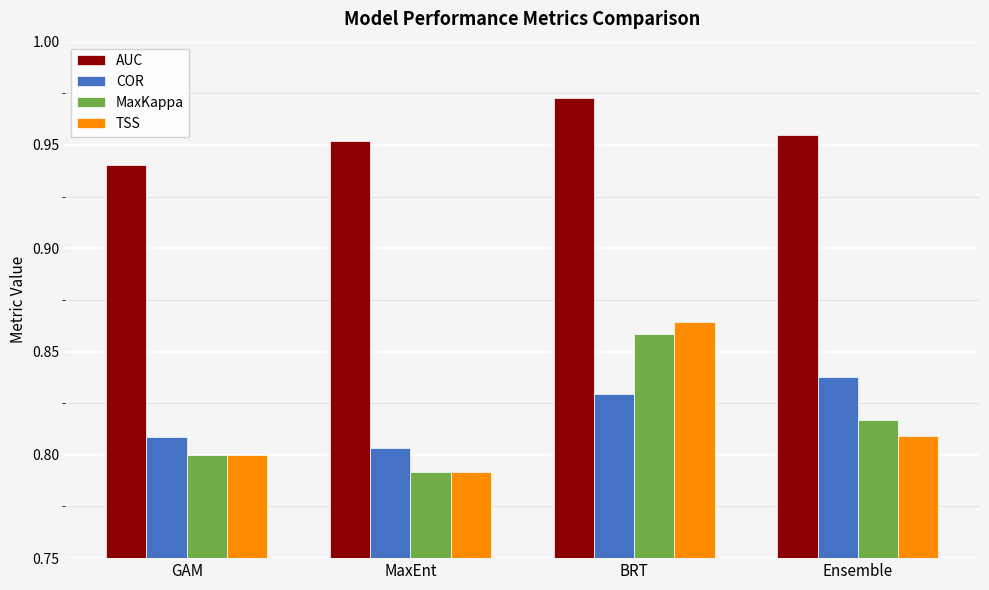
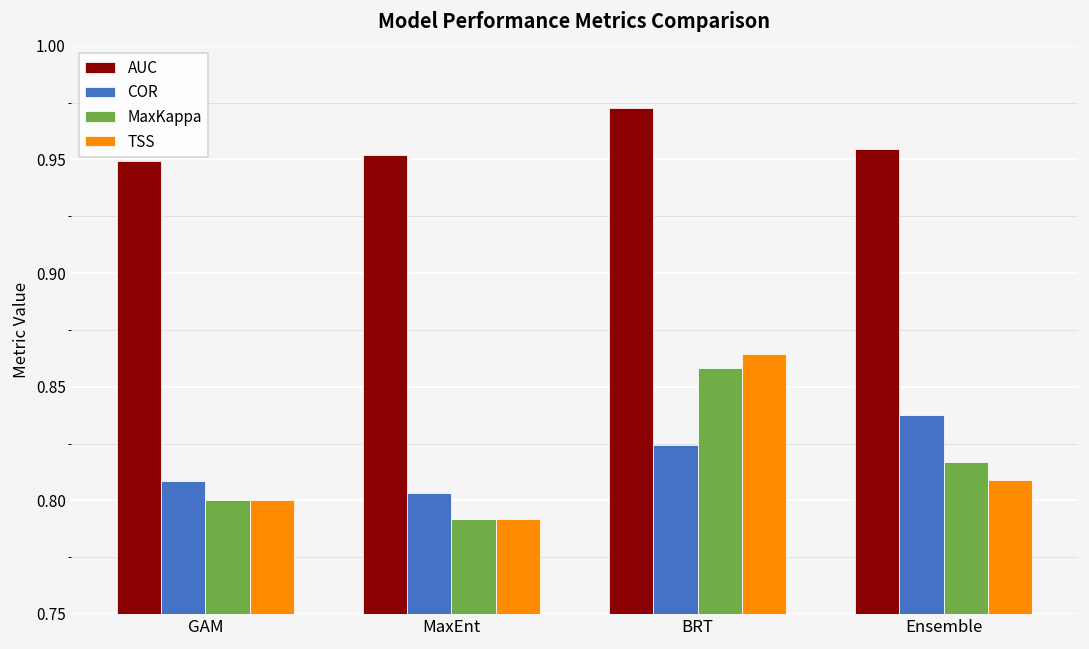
AUC, GAM: 0.940 -> 0.950
COR, BRT: 0.829 -> 0.824
